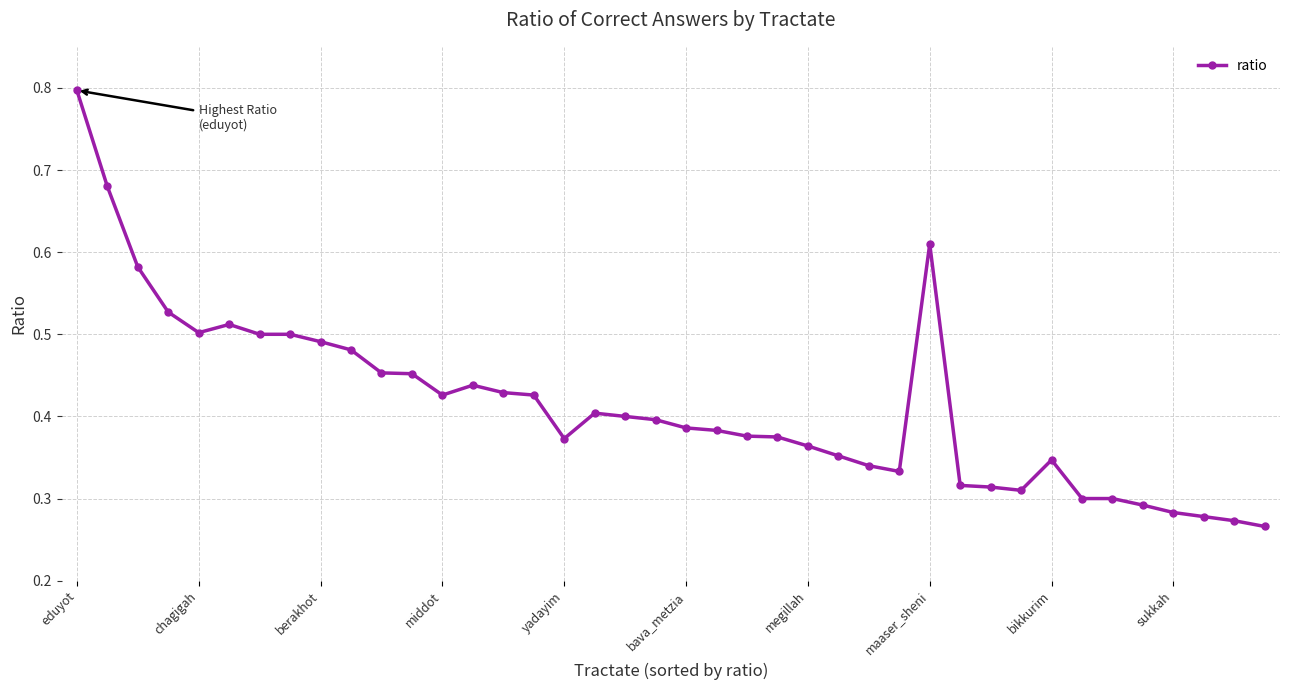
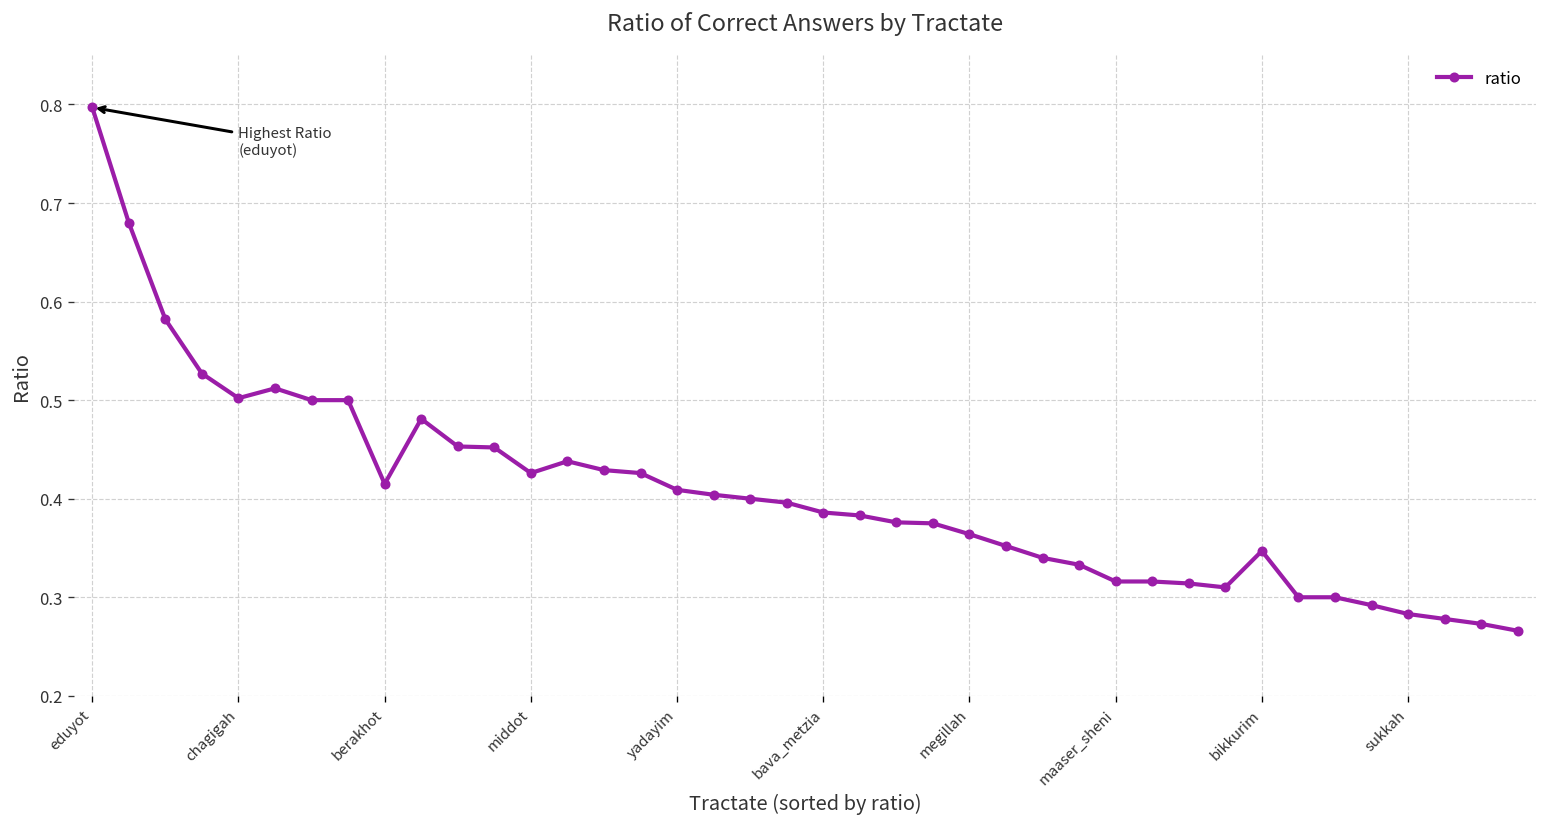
berakhot: 0.49 -> 0.42
yadayim: 0.37 -> 0.41
maaser_sheni: 0.61 -> 0.32
